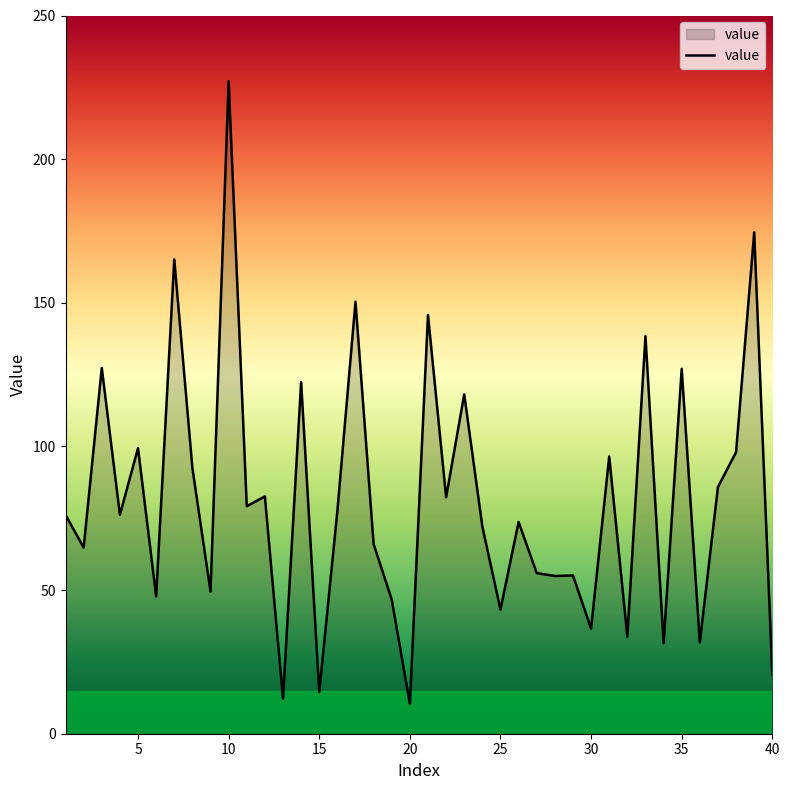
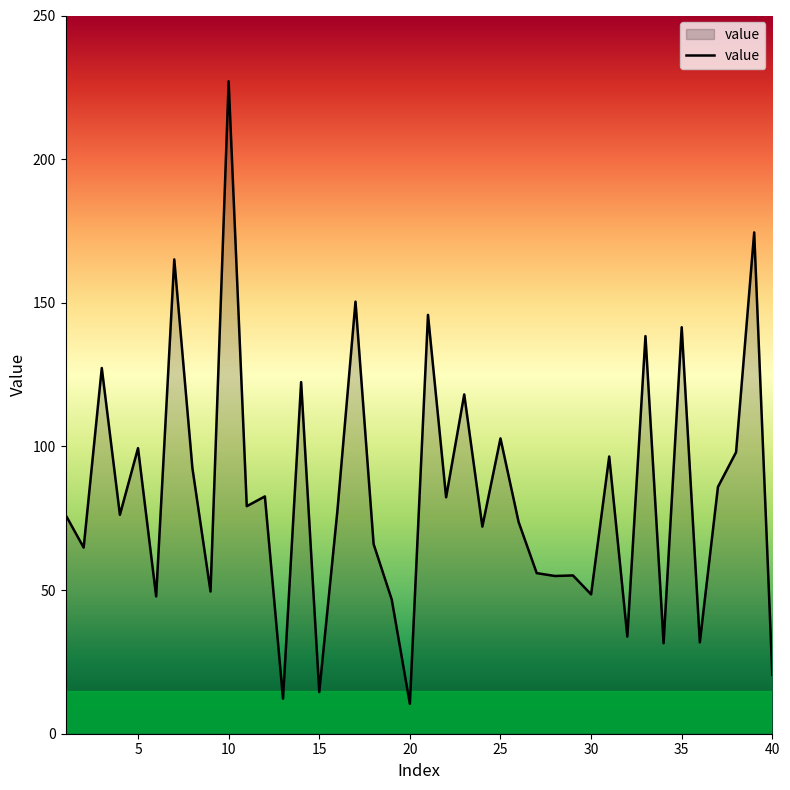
25: 43 -> 103
30: 37 -> 49
35: 127 -> 142
